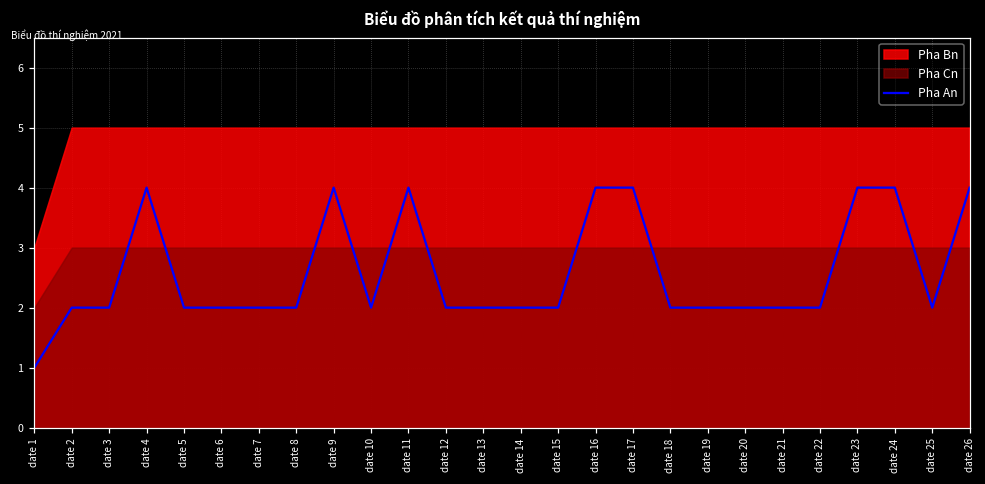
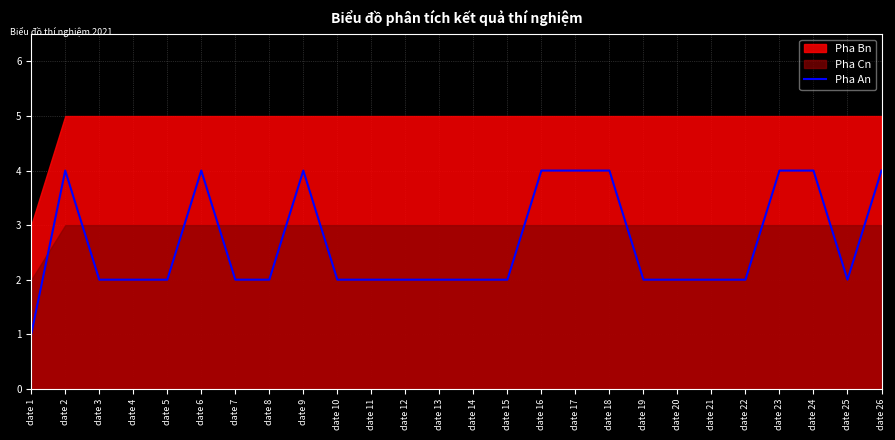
Pha An, date 2: 2 -> 4
Pha An, date 4: 4 -> 2
Pha An, date 6: 2 -> 4
Pha An, date 11: 4 -> 2
Pha An, date 18: 2 -> 4
